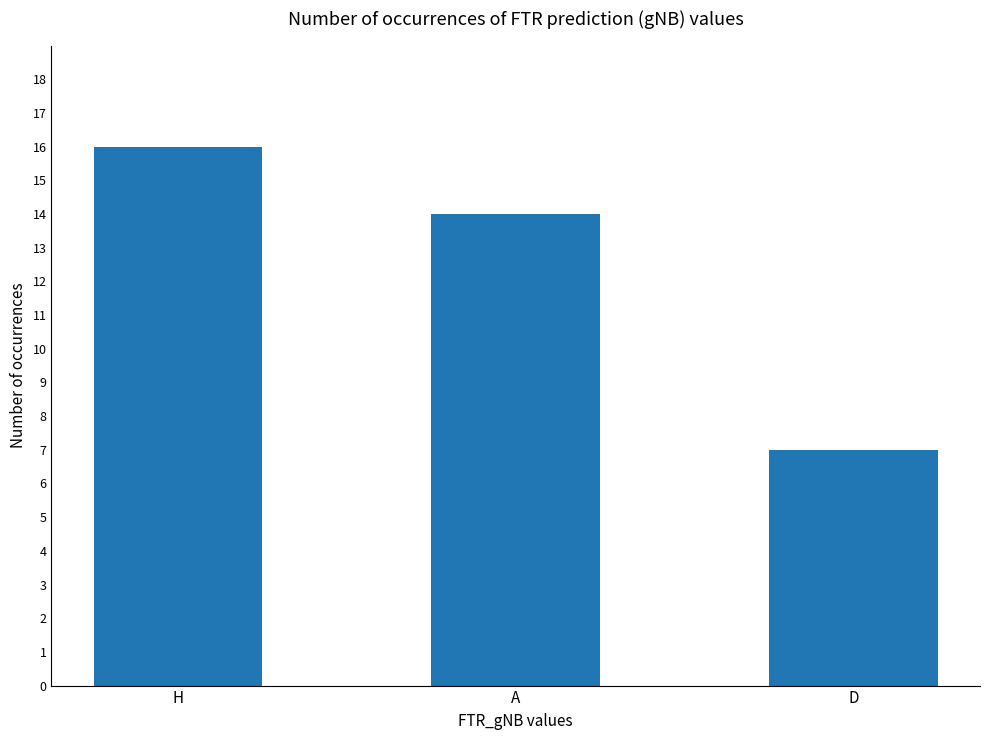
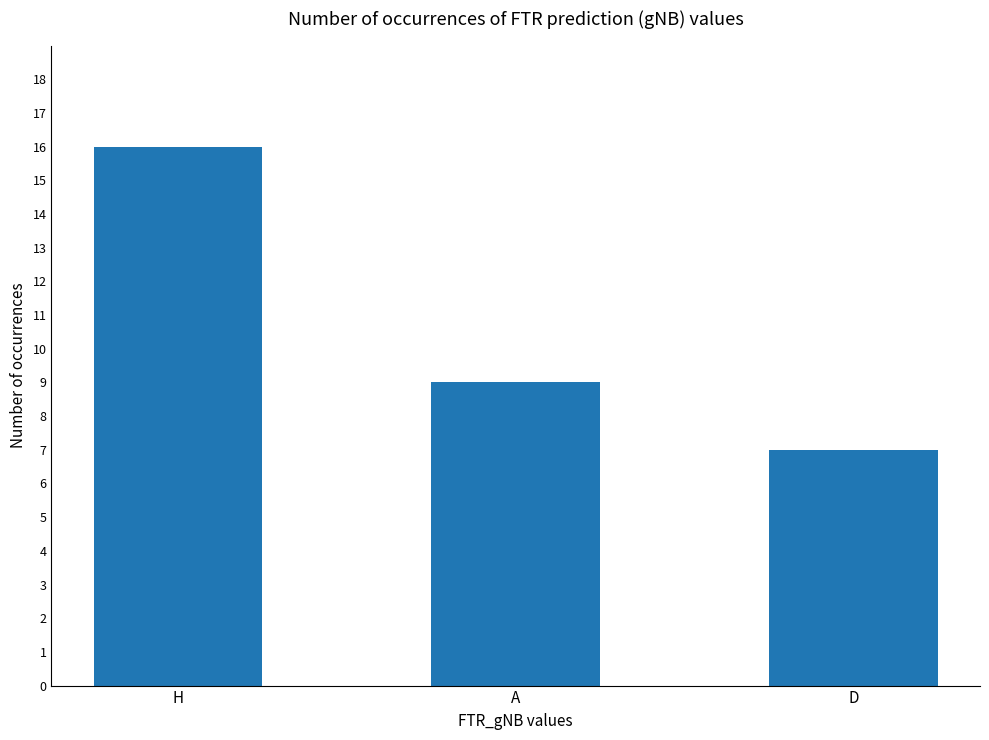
A: 14 -> 9
